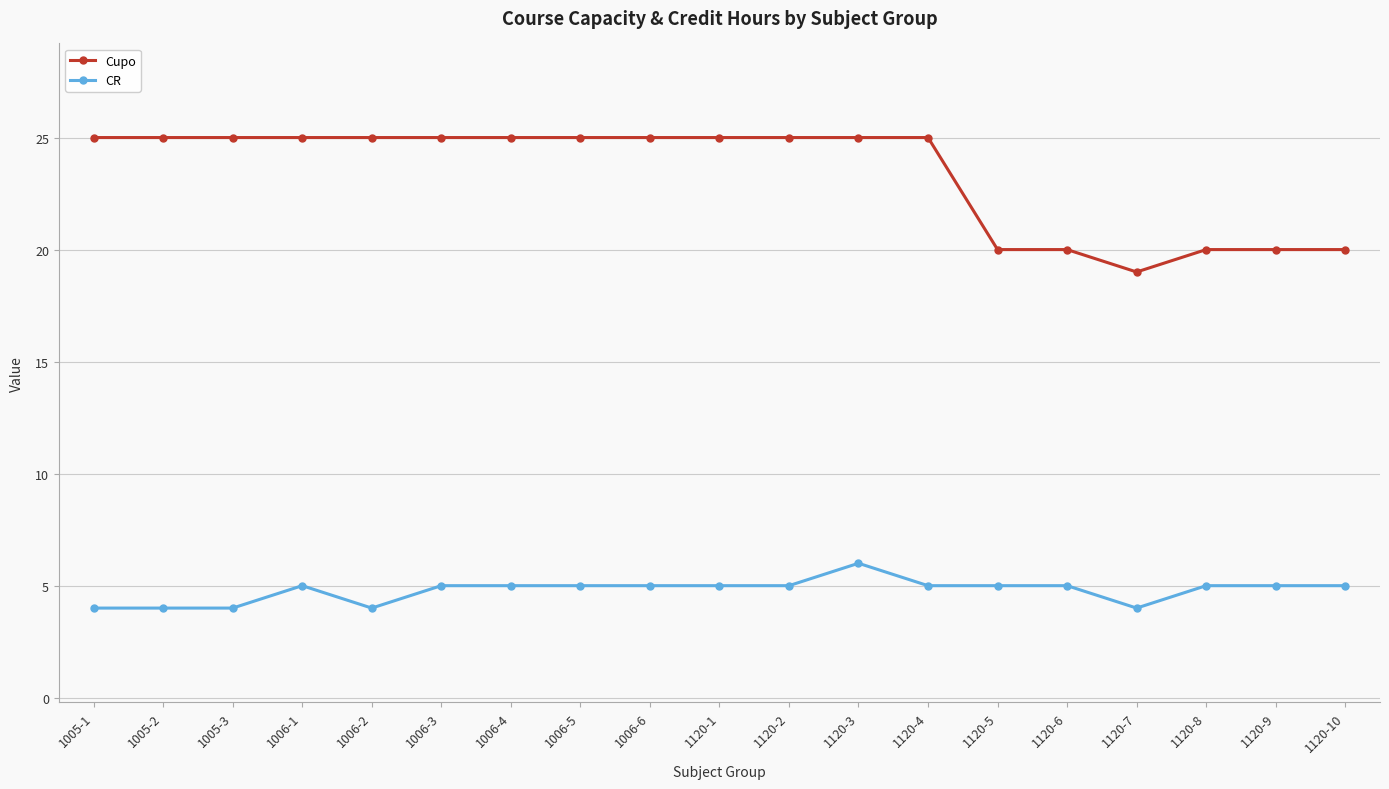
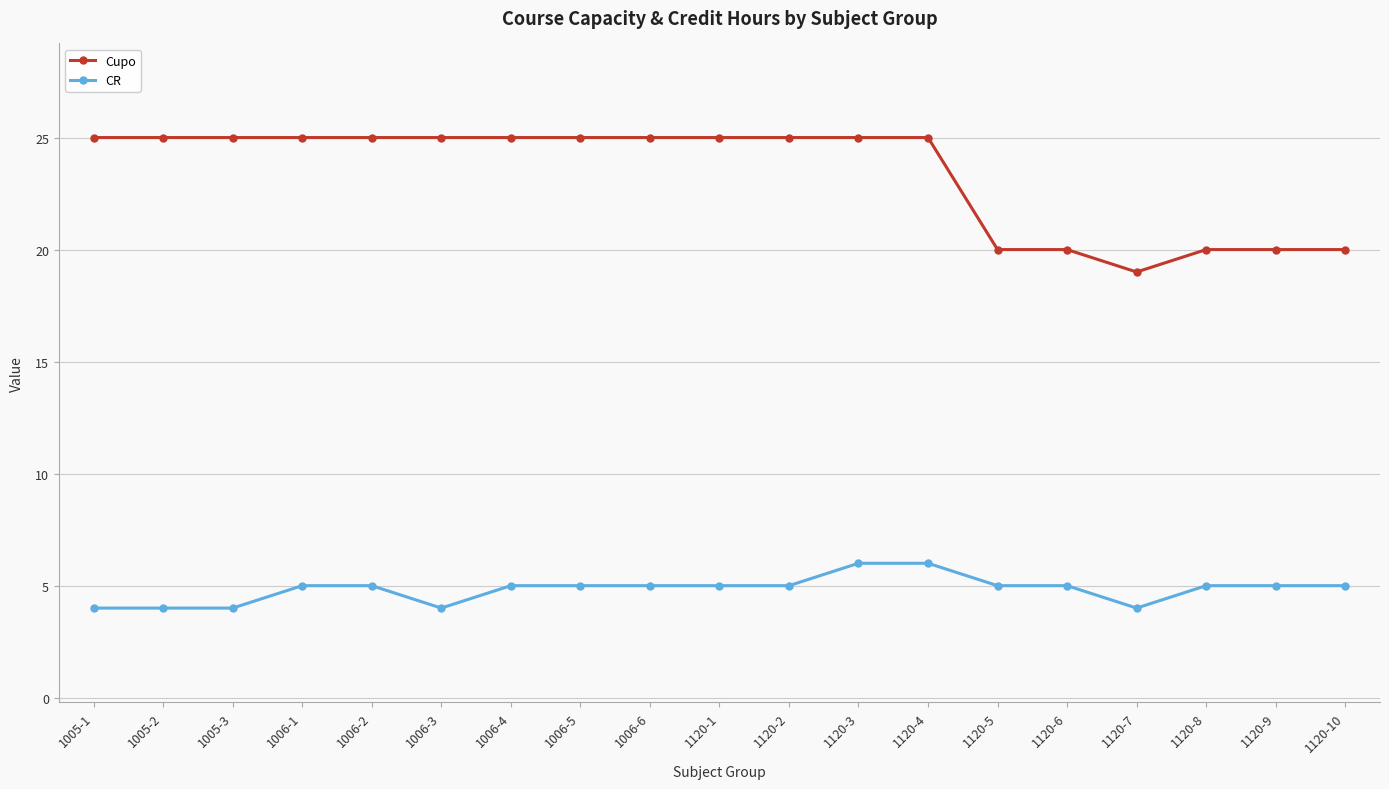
CR, 1006-2: 4 -> 5
CR, 1006-3: 5 -> 4
CR, 1120-4: 5 -> 6
